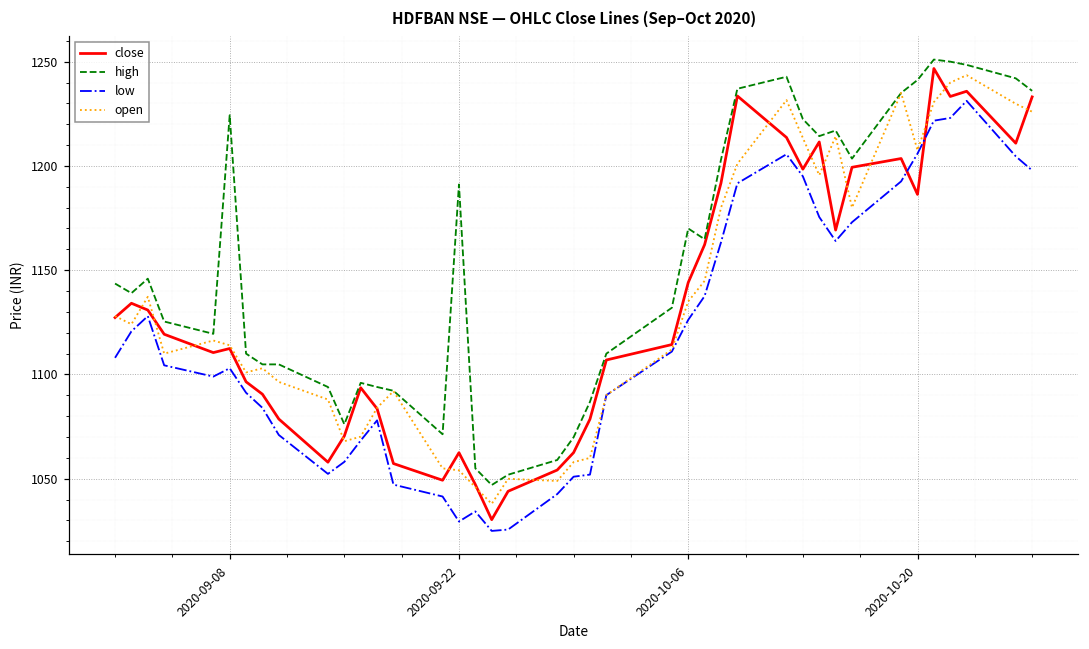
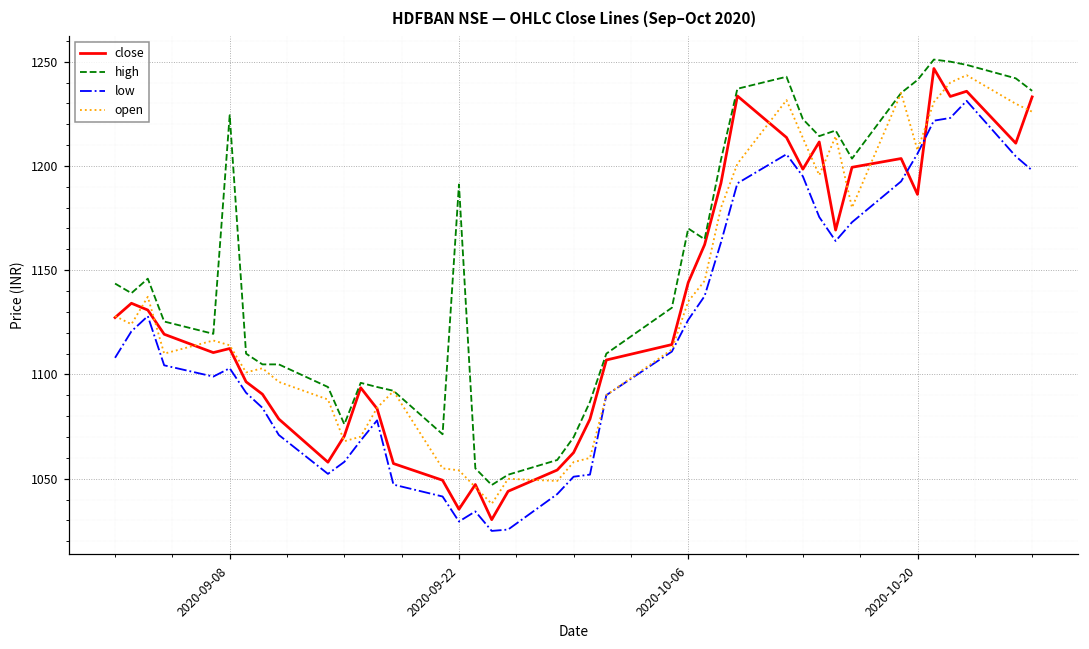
close, 2020-09-22: 1063 -> 1035
